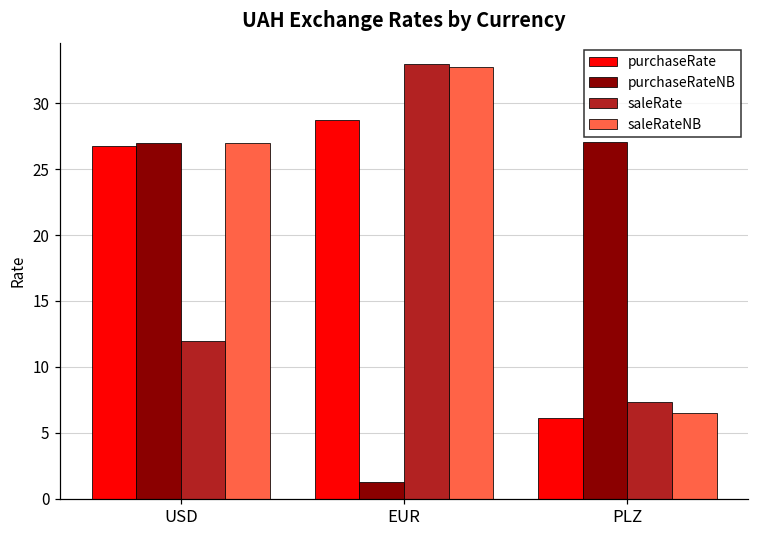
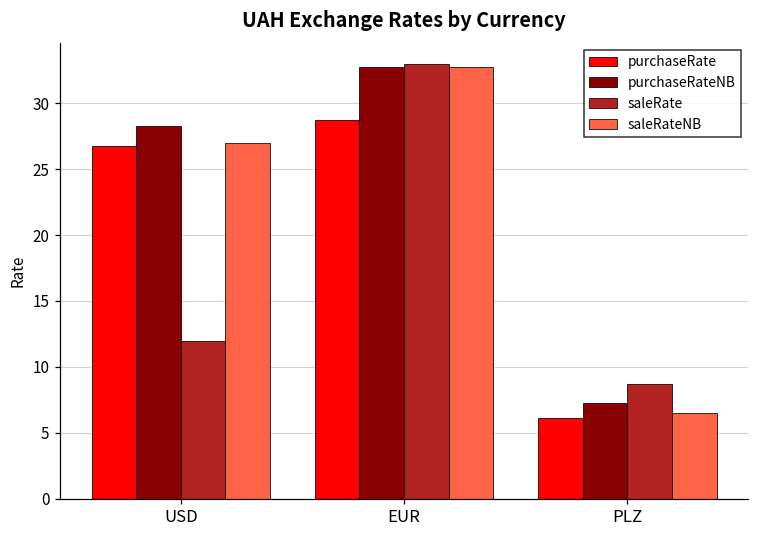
purchaseRateNB, USD: 27.0 -> 28.2
purchaseRateNB, EUR: 1.3 -> 32.8
purchaseRateNB, PLZ: 27.0 -> 7.3
saleRate, PLZ: 7.4 -> 8.7
